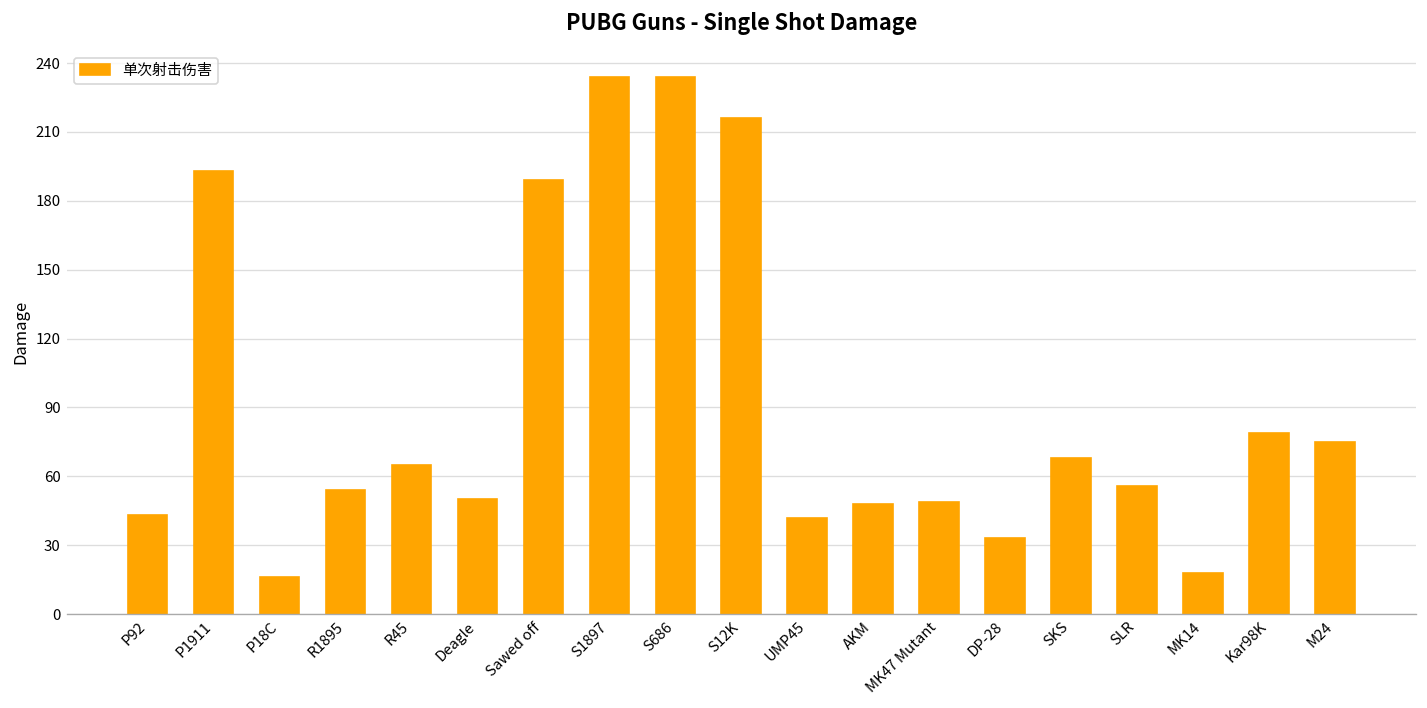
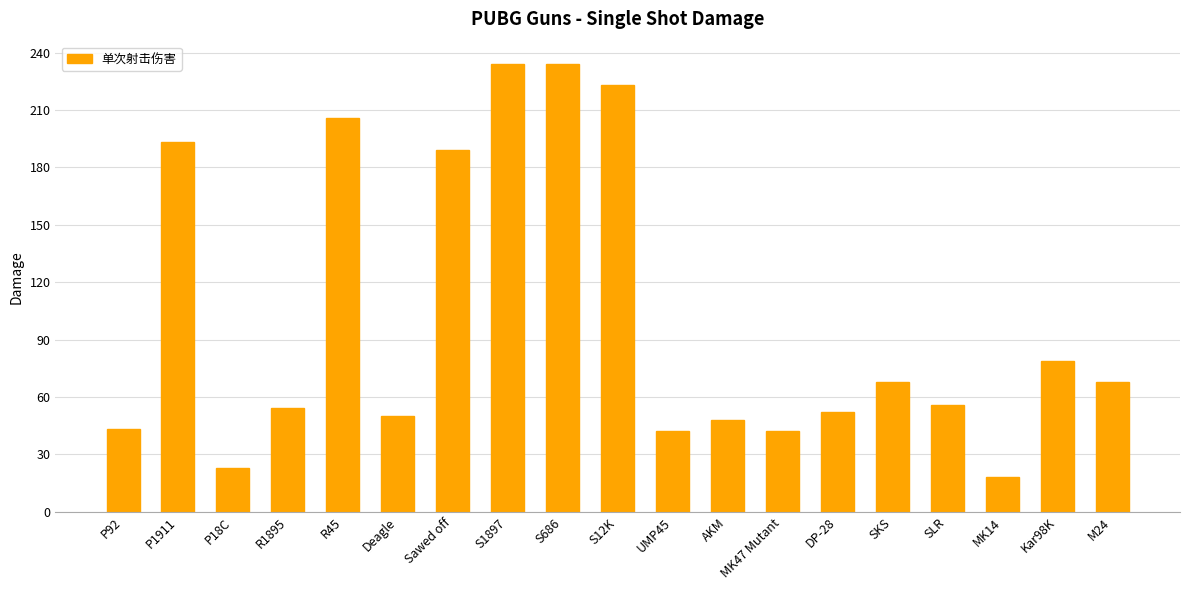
P18C: 16 -> 23
R45: 65 -> 206
S12K: 216 -> 223
MK47 Mutant: 49 -> 42
DP-28: 33 -> 52
M24: 75 -> 68
